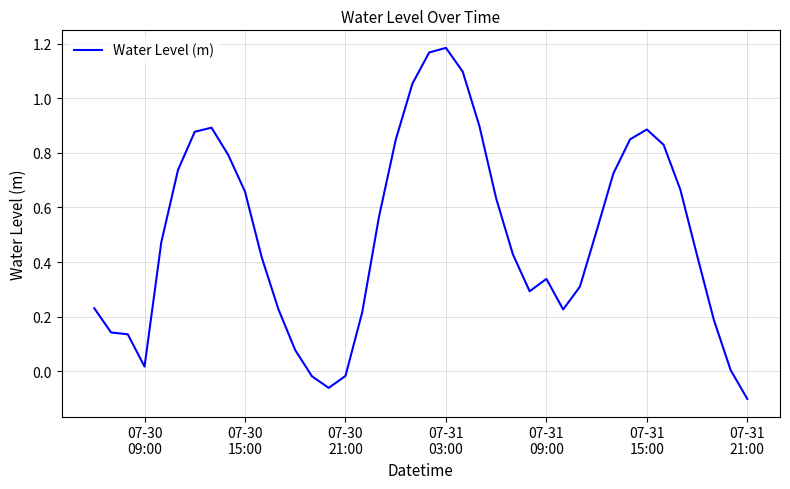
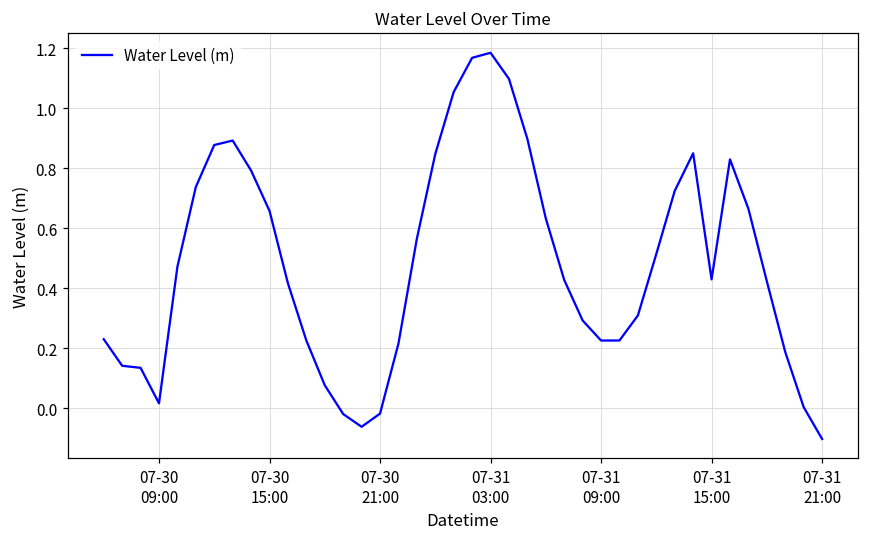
07-31 09:00: 0.34 -> 0.23
07-31 15:00: 0.89 -> 0.43
